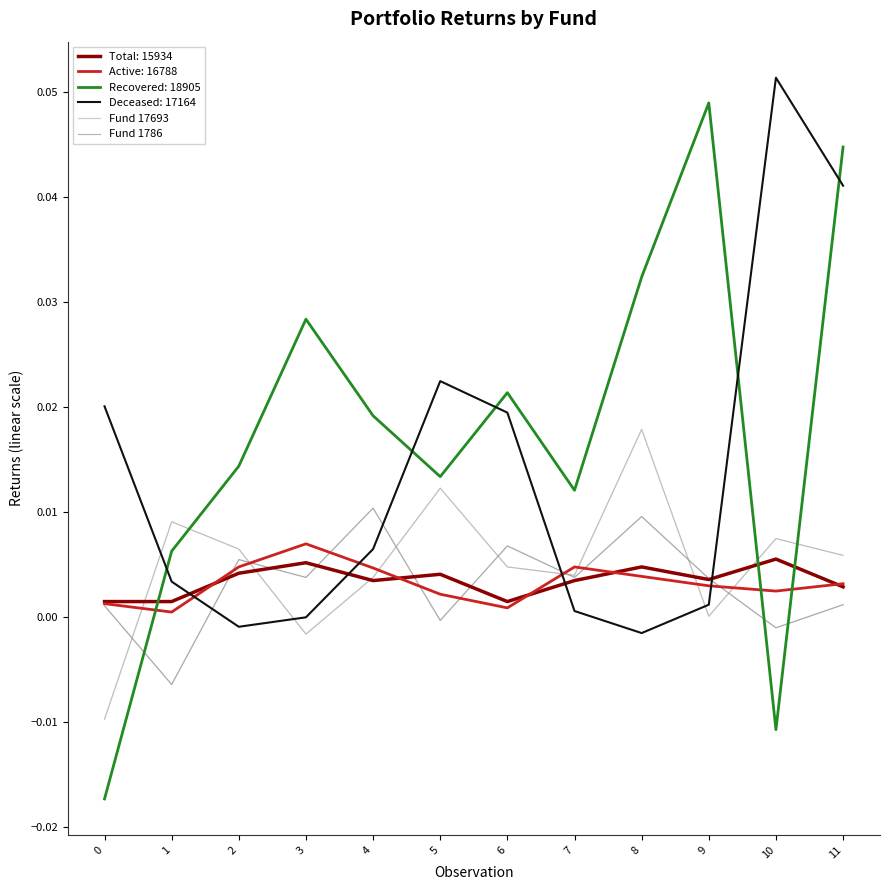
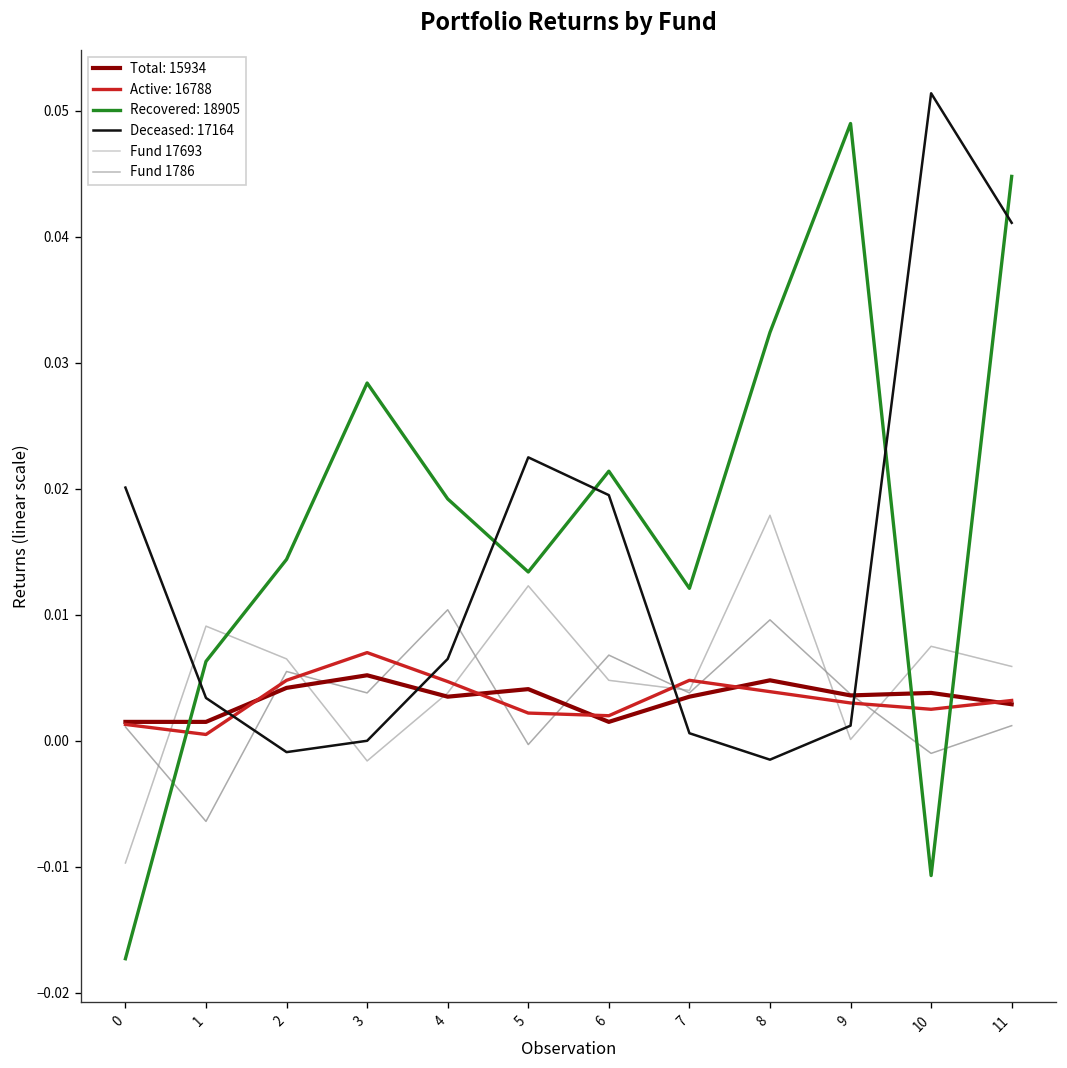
Active: 16788, 6: 0.0009 -> 0.0020
Total: 15934, 10: 0.0055 -> 0.0038
